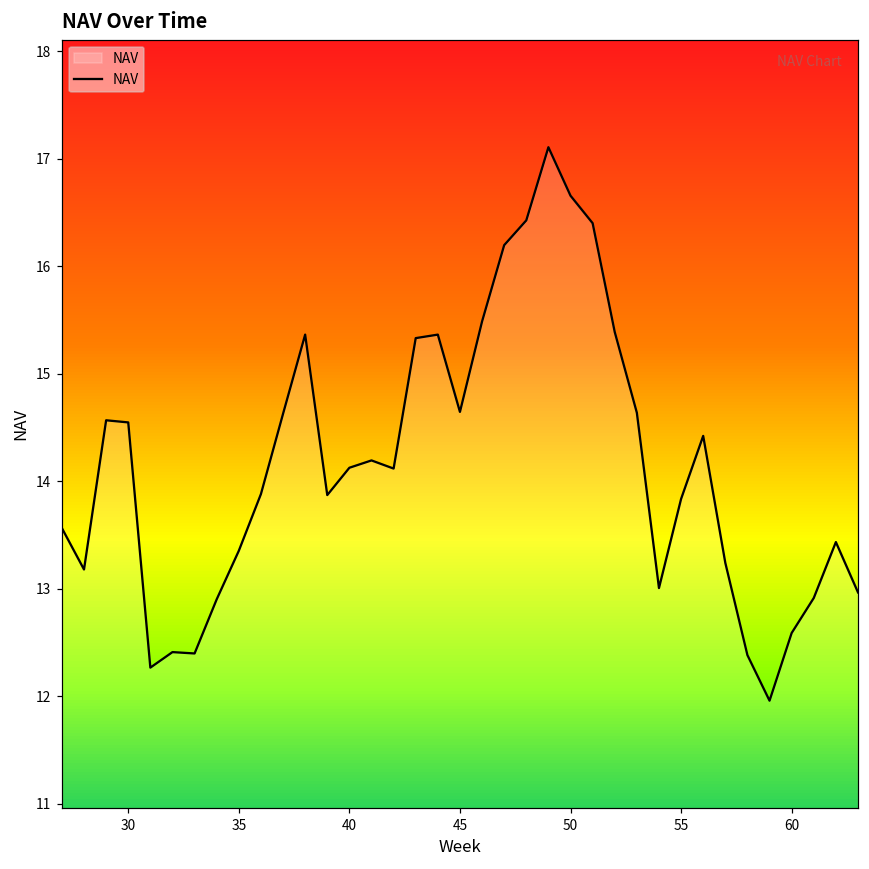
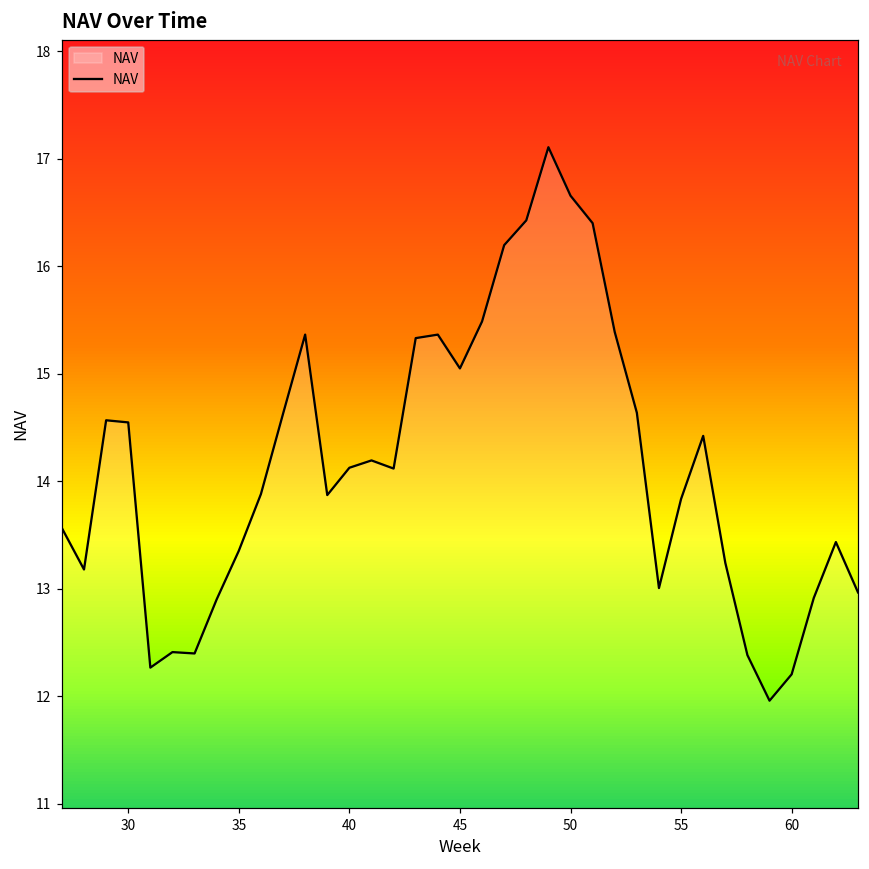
45: 14.6 -> 15.0
60: 12.6 -> 12.2
